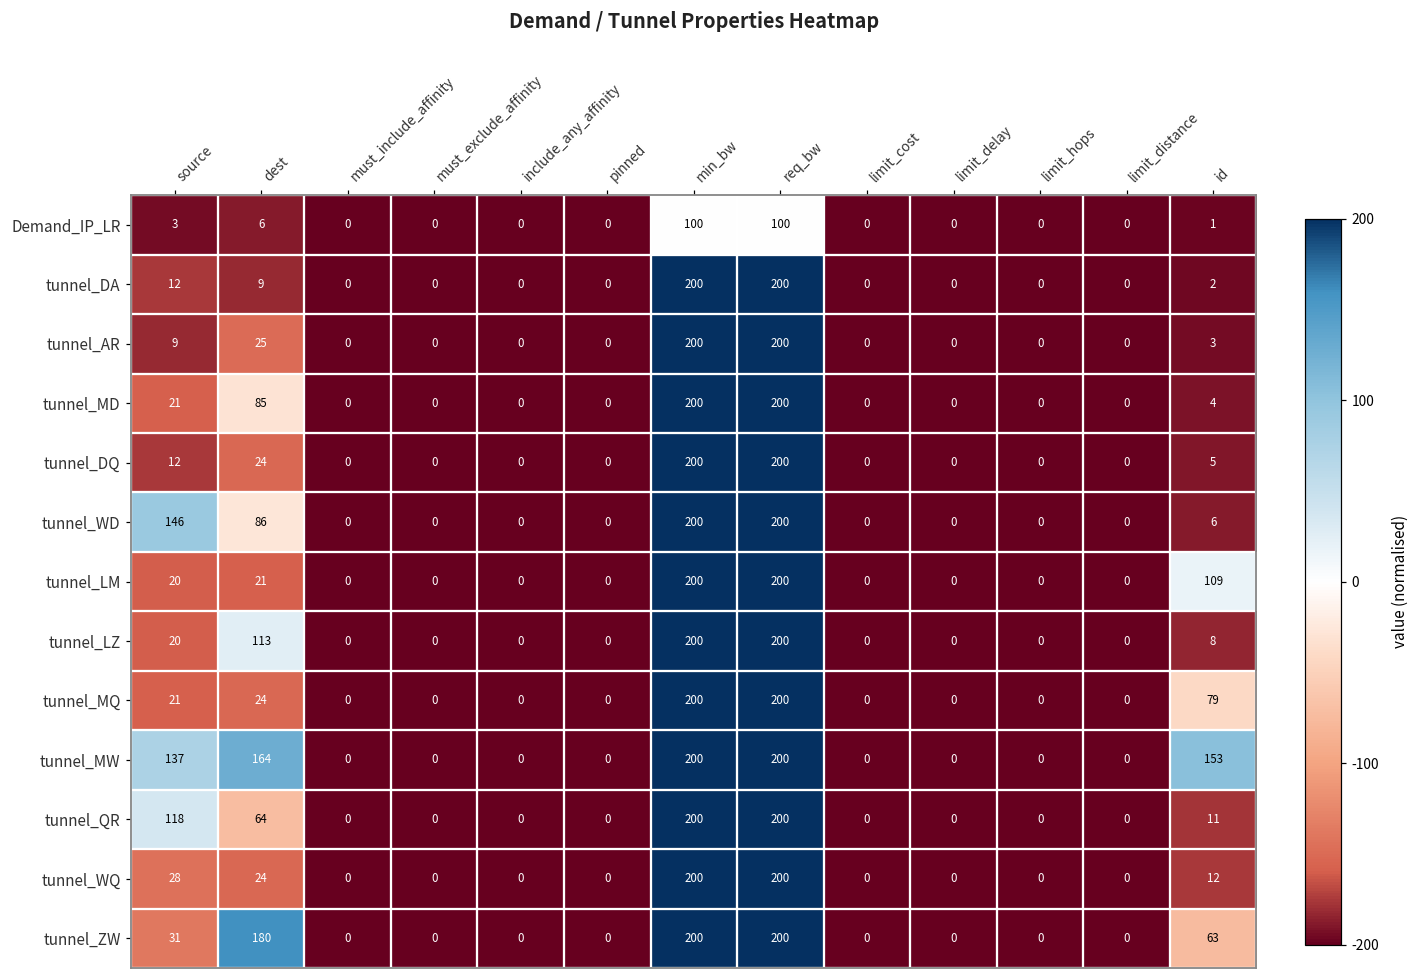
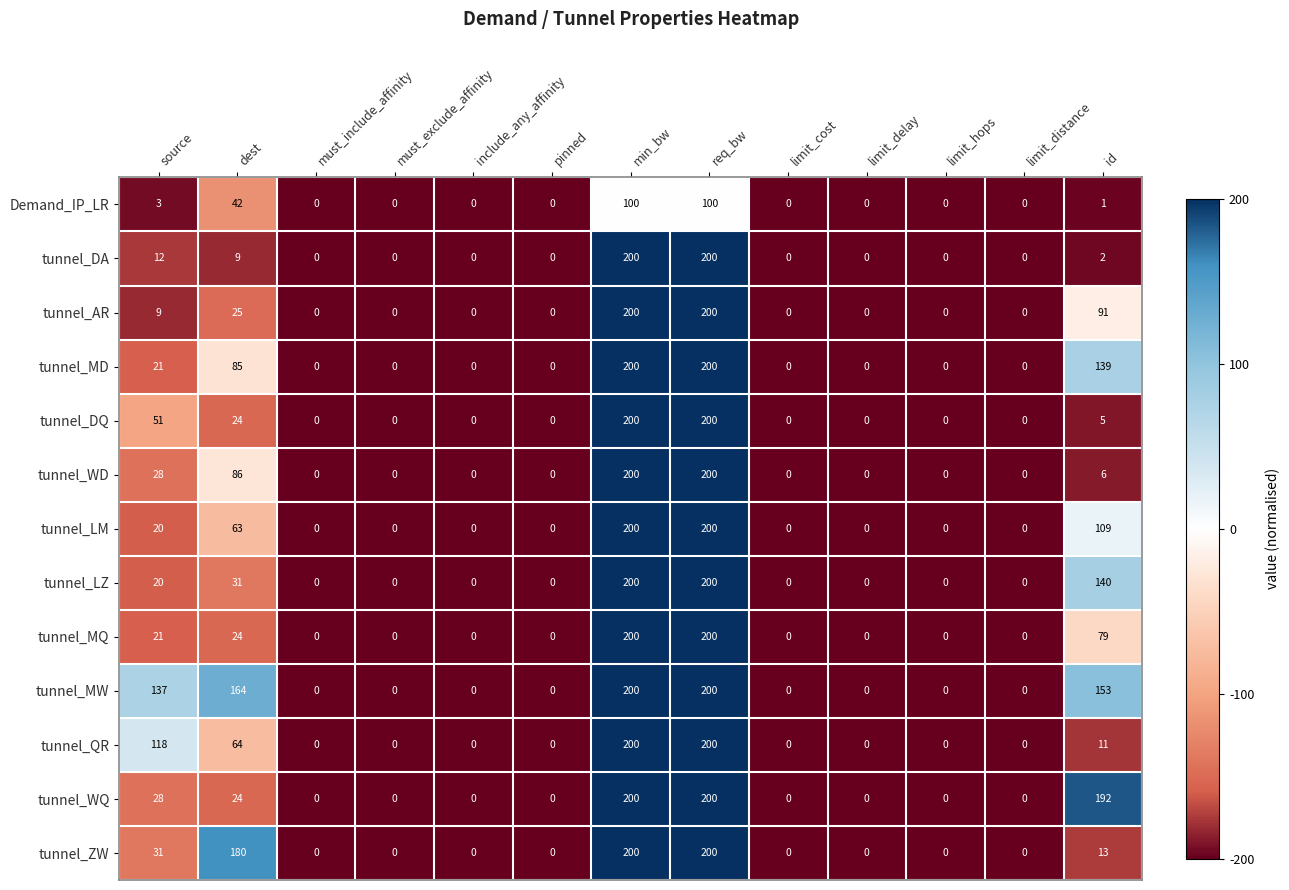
Demand_IP_LR, dest: 6 -> 42
tunnel_AR, id: 3 -> 91
tunnel_MD, id: 4 -> 139
tunnel_DQ, source: 12 -> 51
tunnel_WD, source: 146 -> 28
tunnel_LM, dest: 21 -> 63
tunnel_LZ, dest: 113 -> 31
tunnel_LZ, id: 8 -> 140
tunnel_WQ, id: 12 -> 192
tunnel_ZW, id: 63 -> 13
